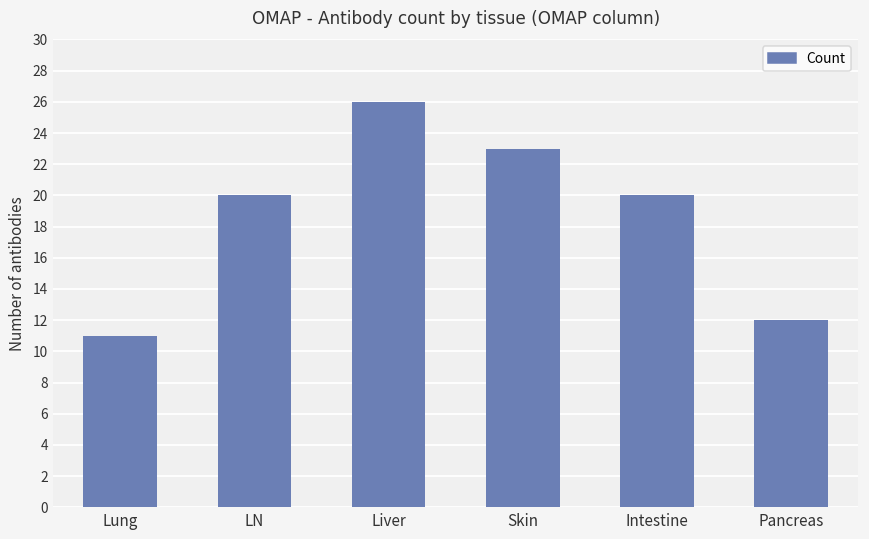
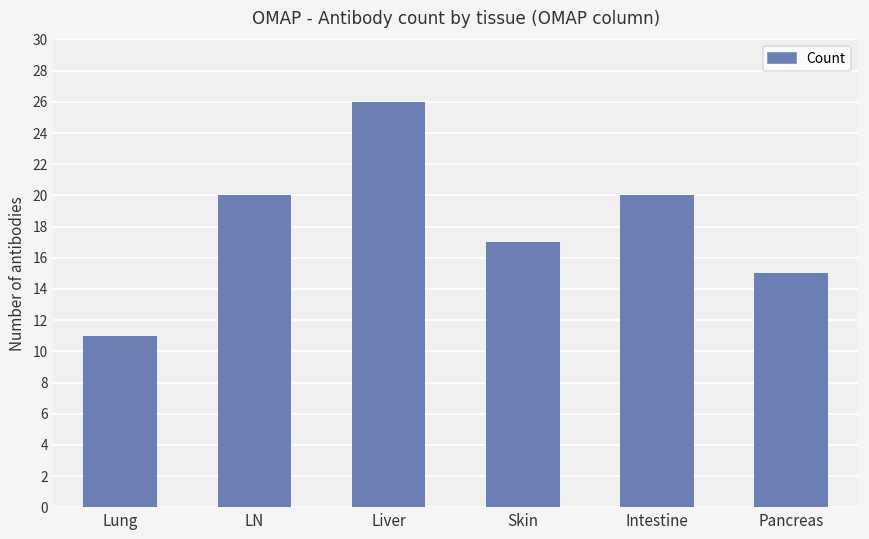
Skin: 23 -> 17
Pancreas: 12 -> 15
